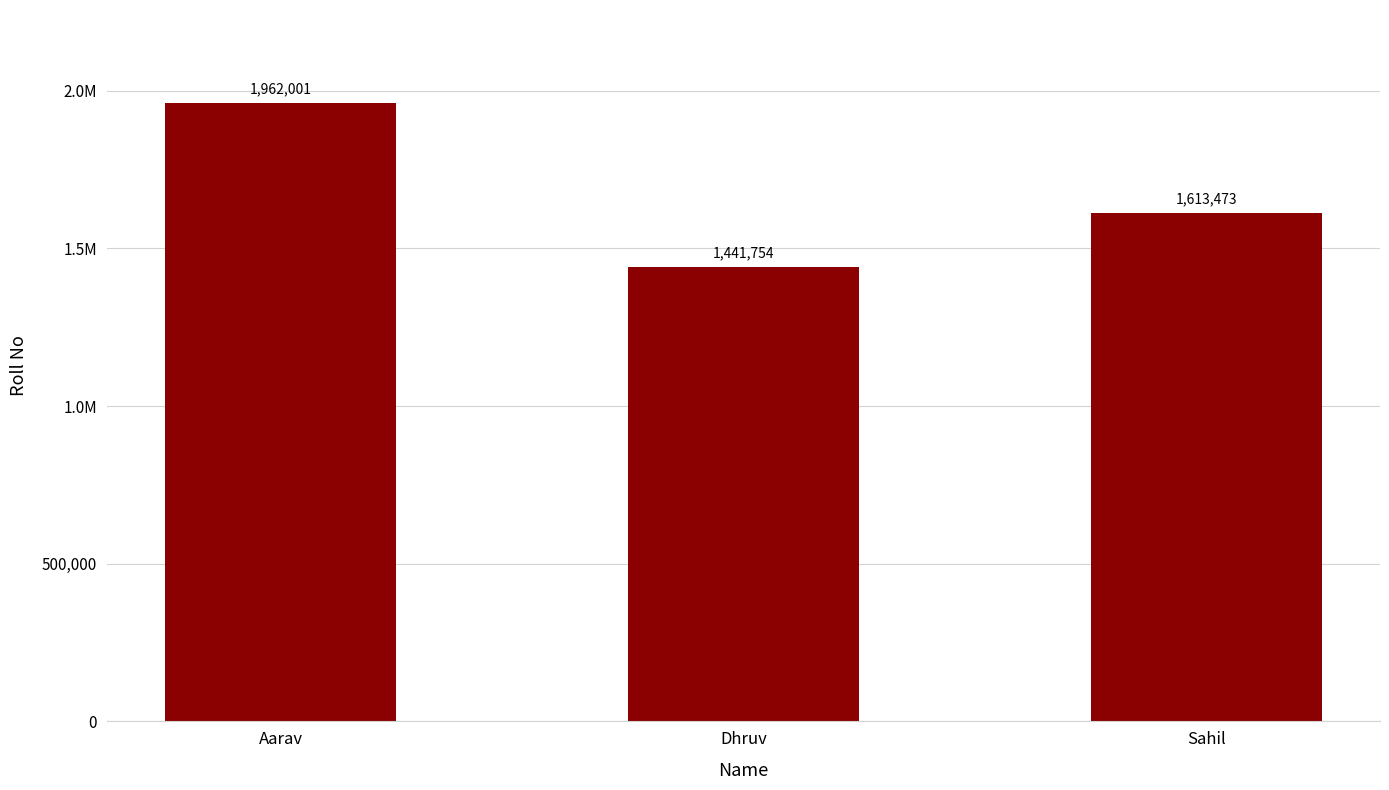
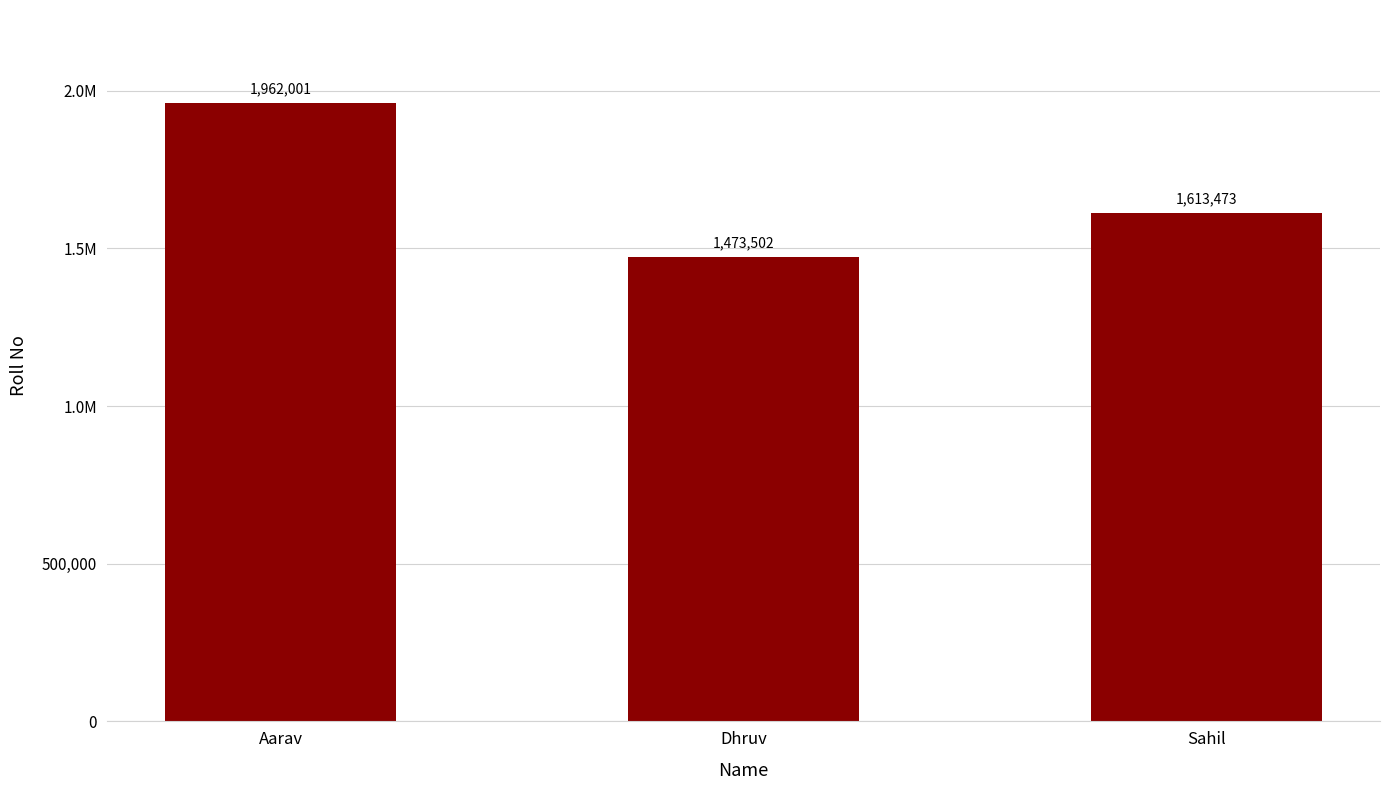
Dhruv: 1,441,754 -> 1,473,502
